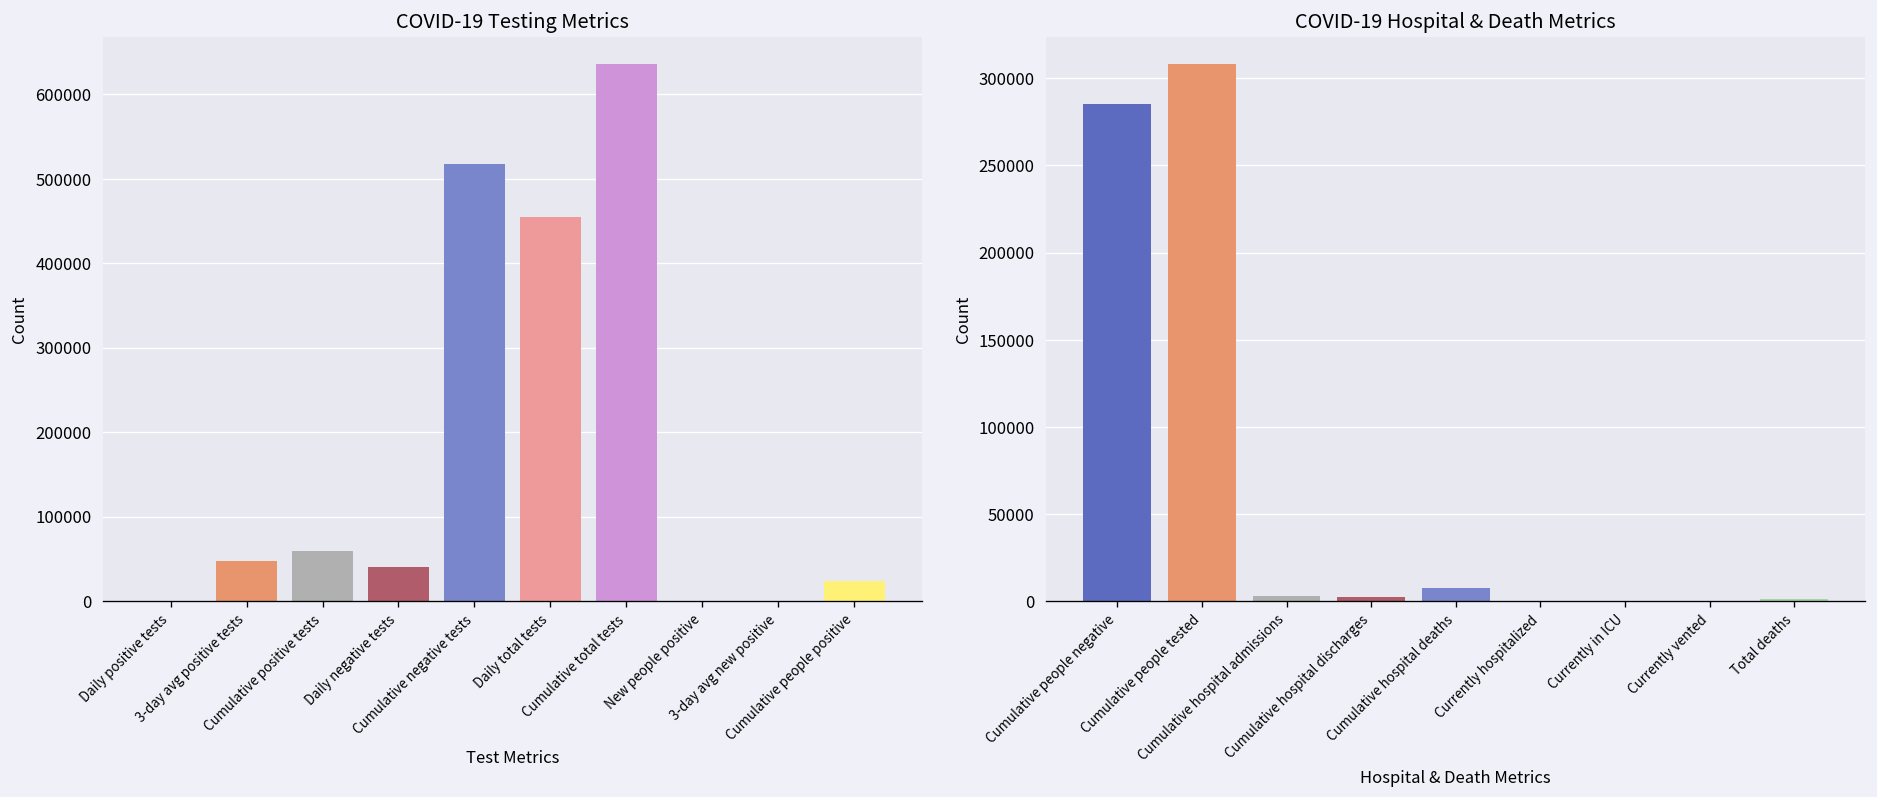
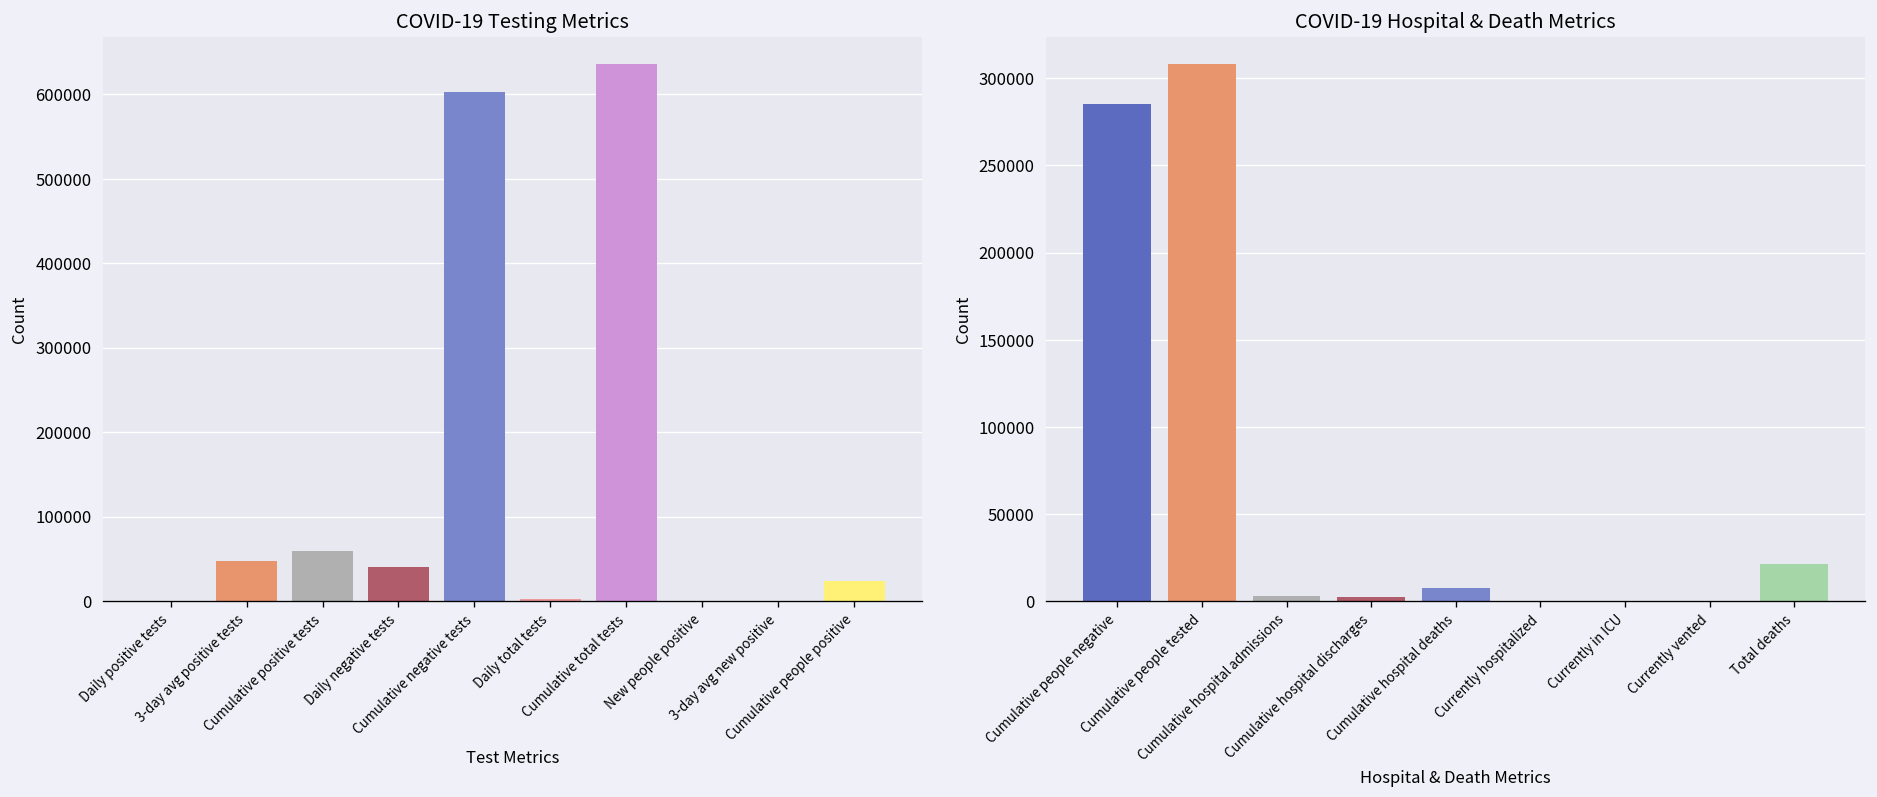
COVID-19 Testing Metrics, Cumulative negative tests: 520000 -> 600000
COVID-19 Testing Metrics, Daily total tests: 450000 -> 0
COVID-19 Hospital & Death Metrics, Total deaths: 1000 -> 21000
